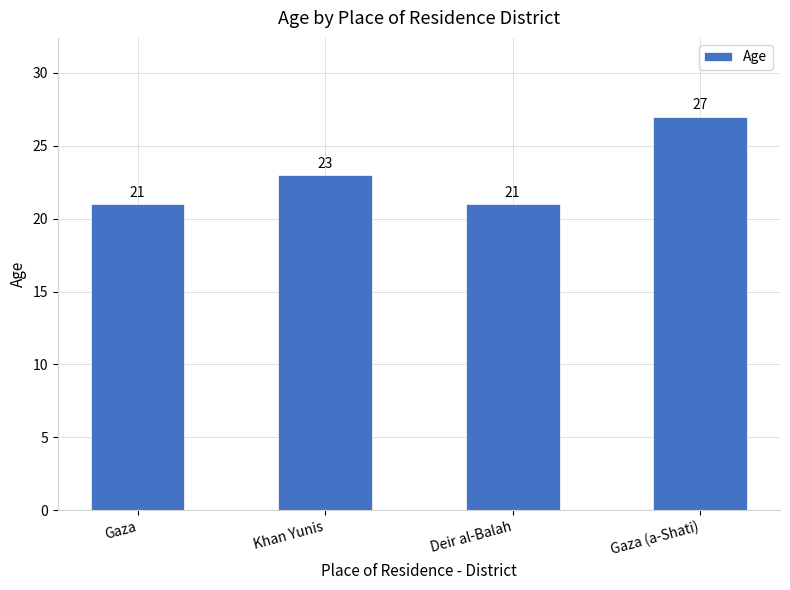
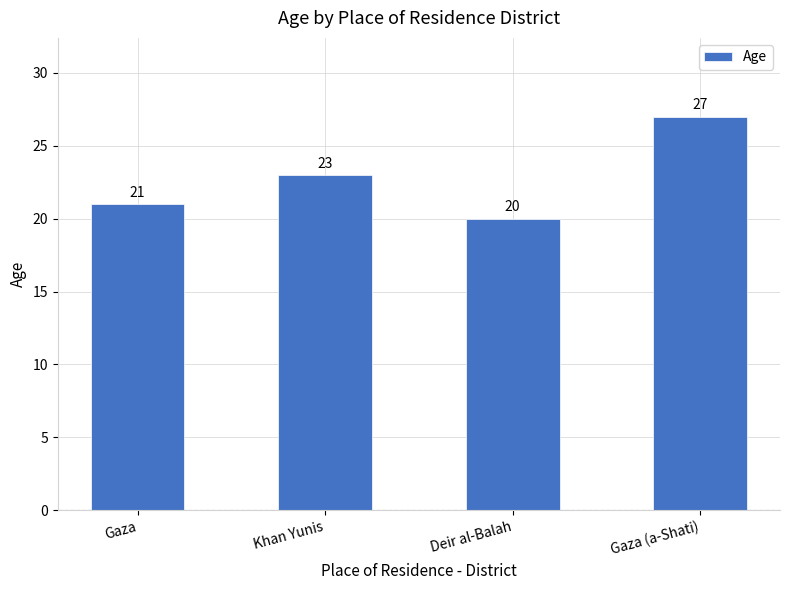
Deir al-Balah: 21 -> 20
